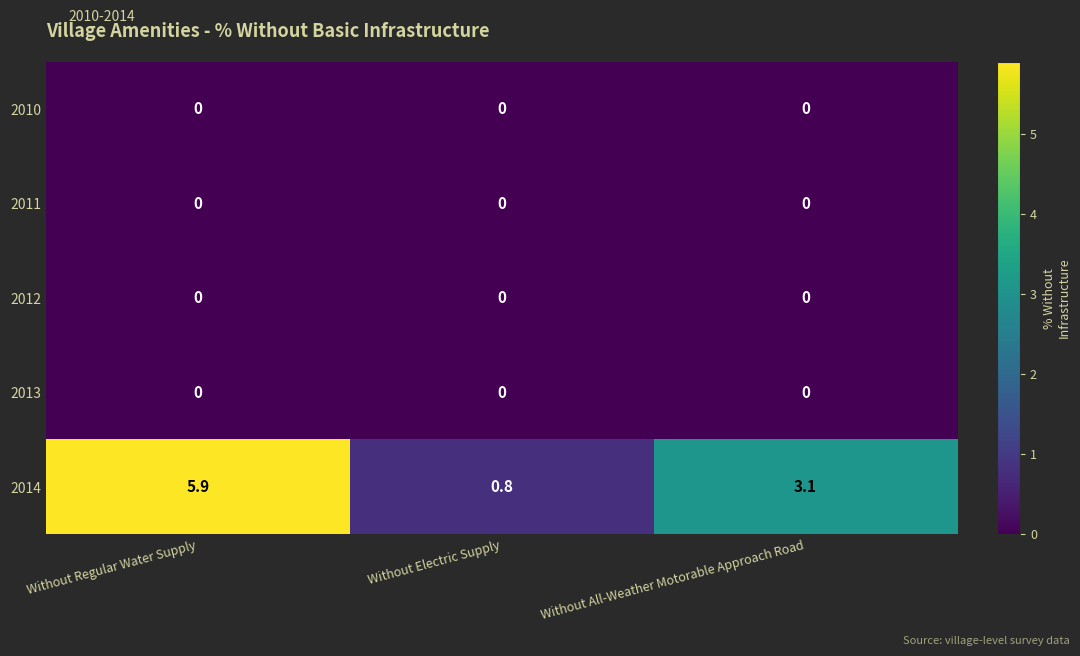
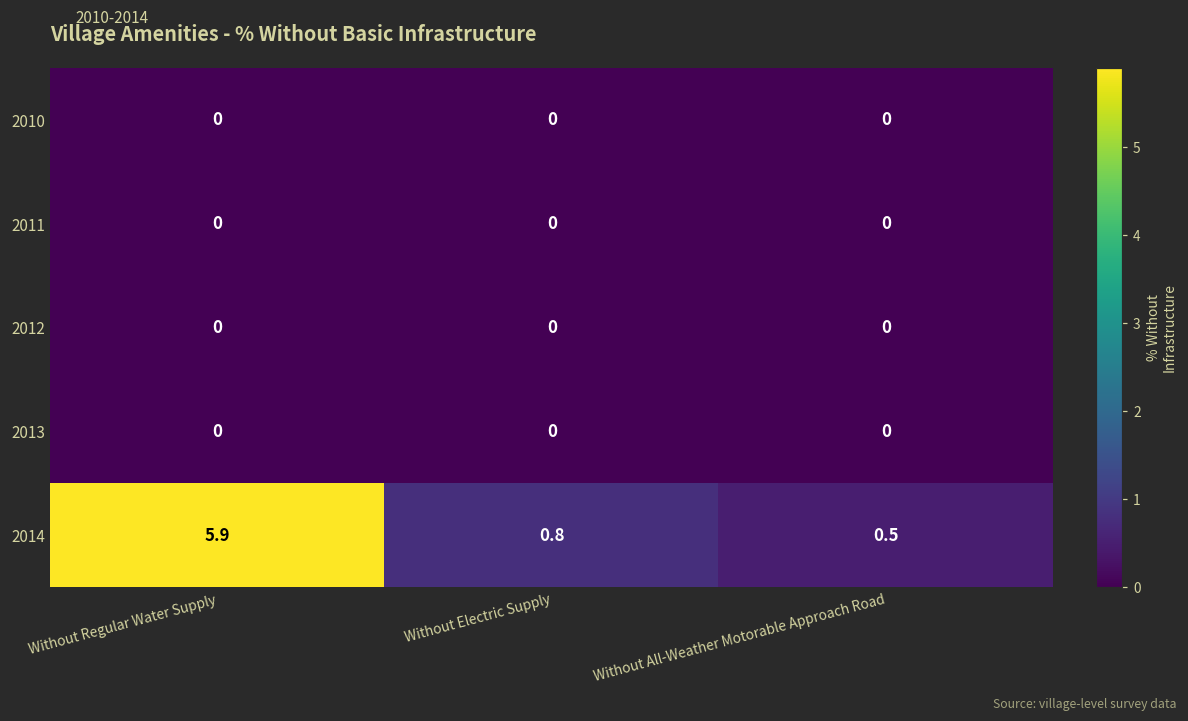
2014, Without All-Weather Motorable Approach Road: 3.1 -> 0.5
